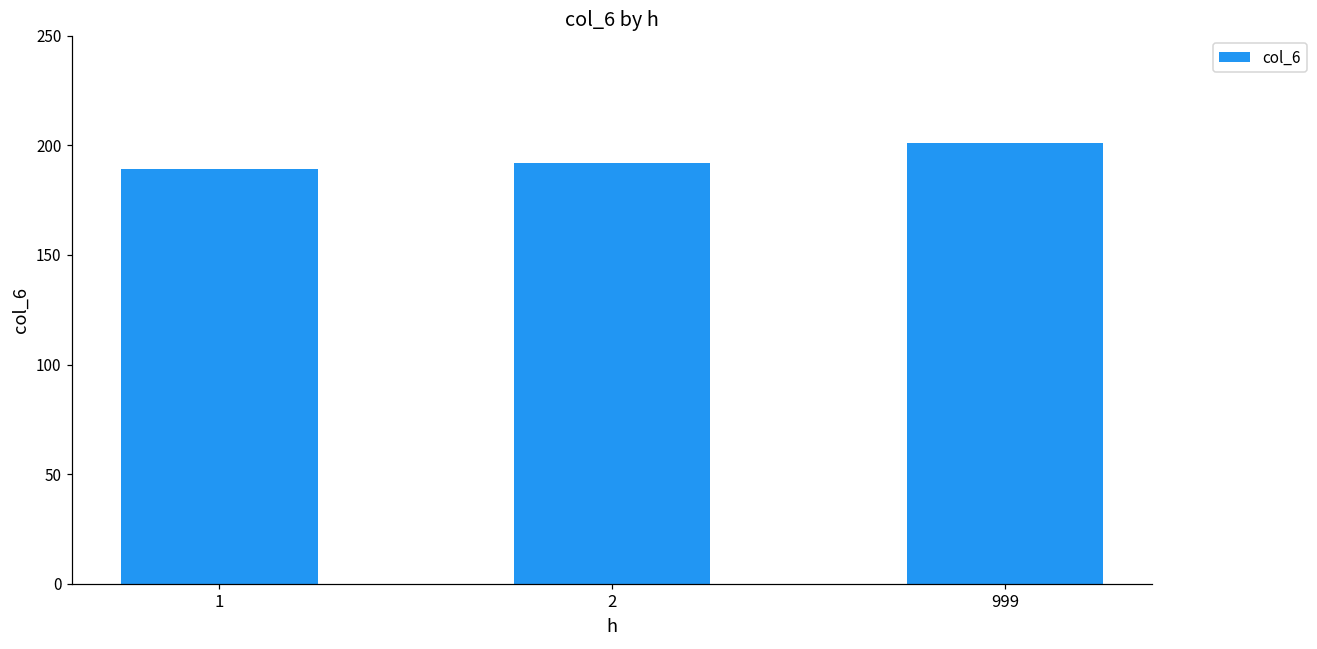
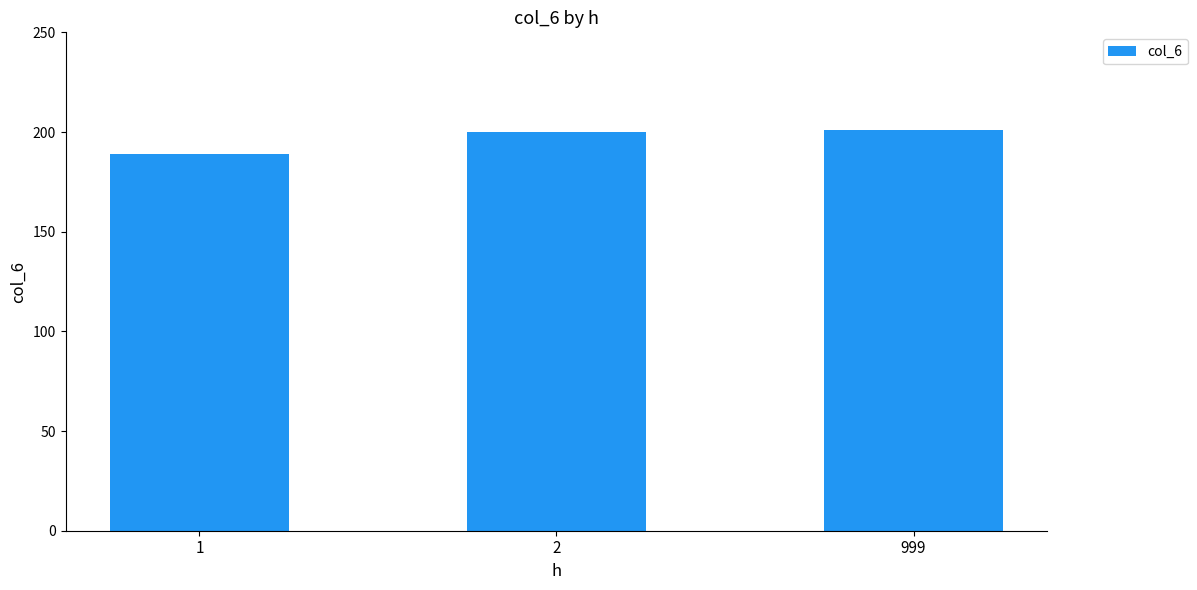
2: 192 -> 200
